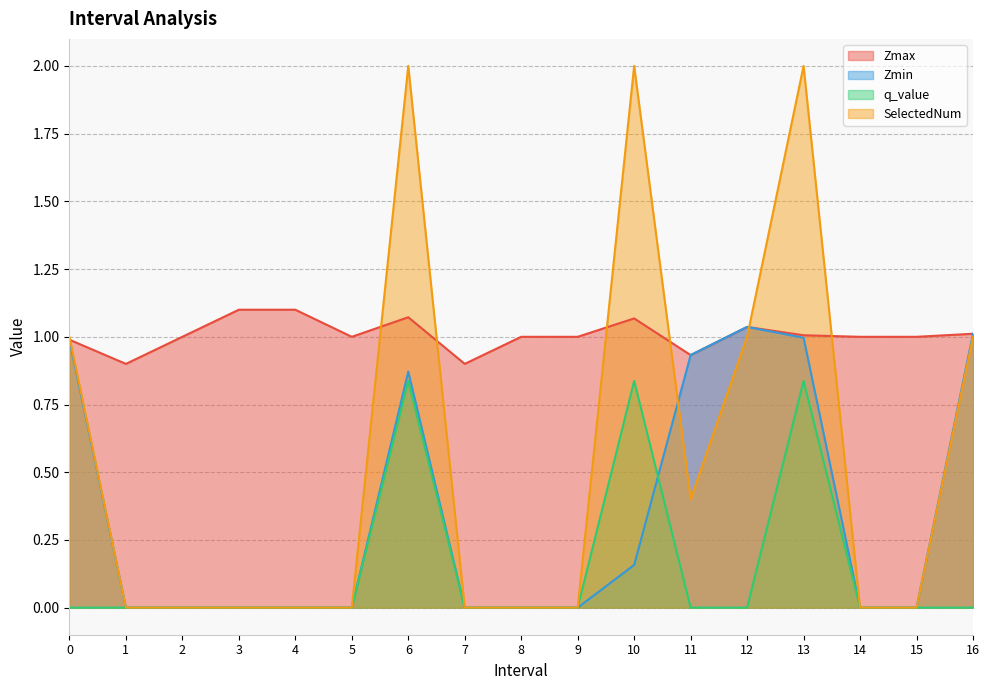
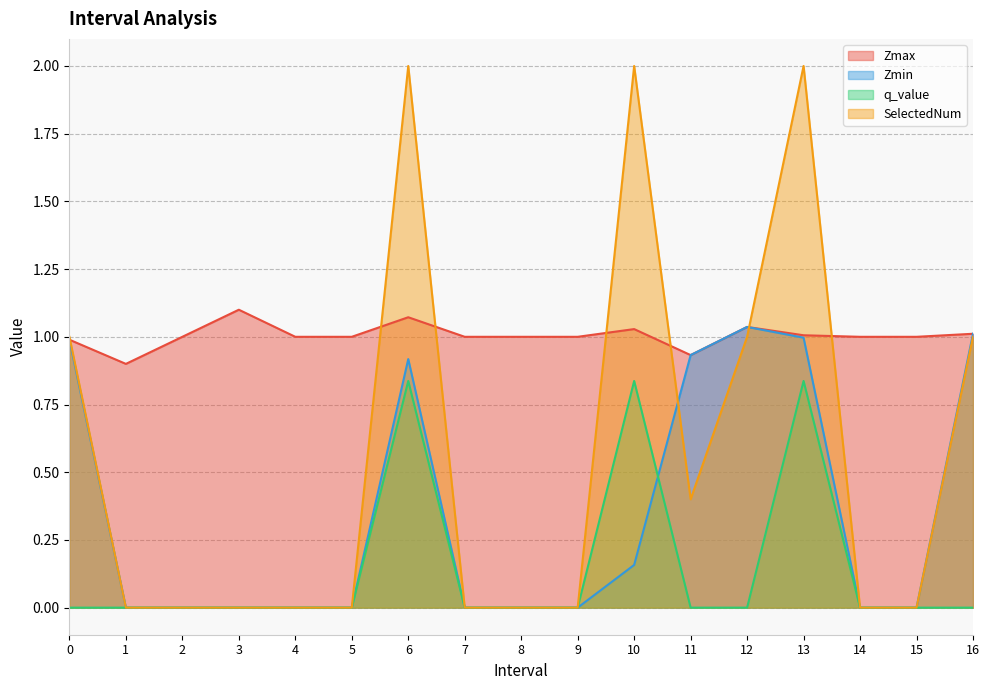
Zmax, 4: 1.1 -> 1.0
Zmin, 6: 0.87 -> 0.92
Zmax, 7: 0.9 -> 1.0
Zmax, 10: 1.07 -> 1.03
